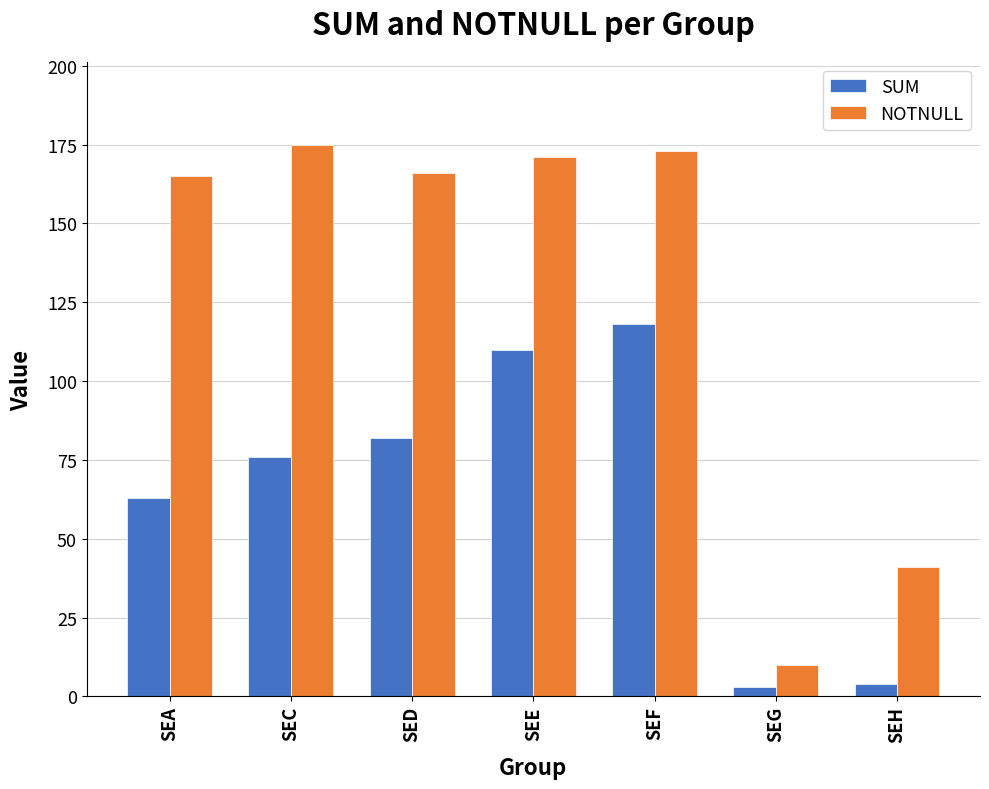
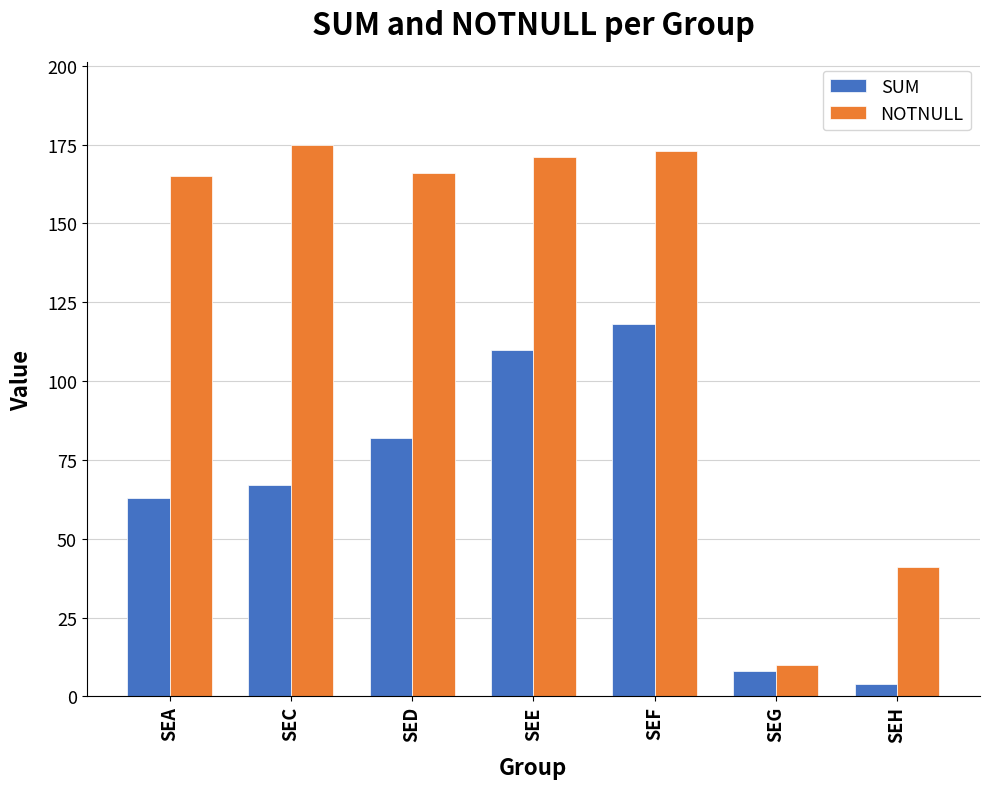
SUM, SEC: 76 -> 67
SUM, SEG: 3 -> 8
